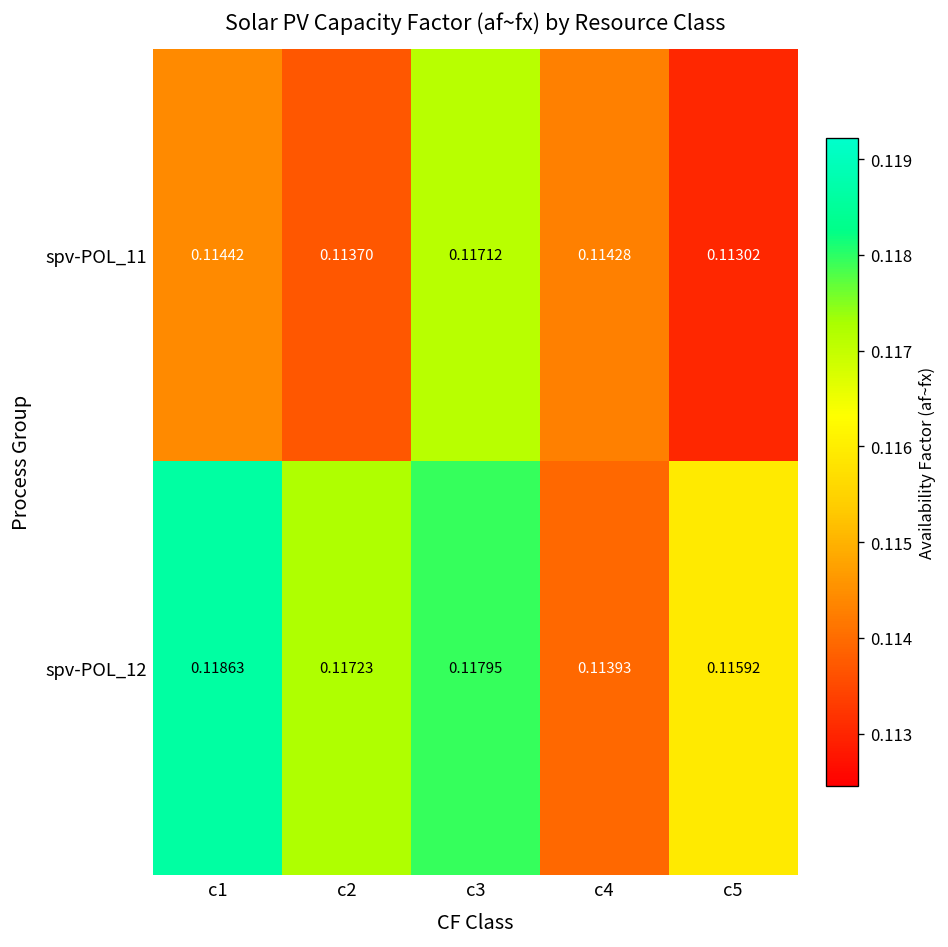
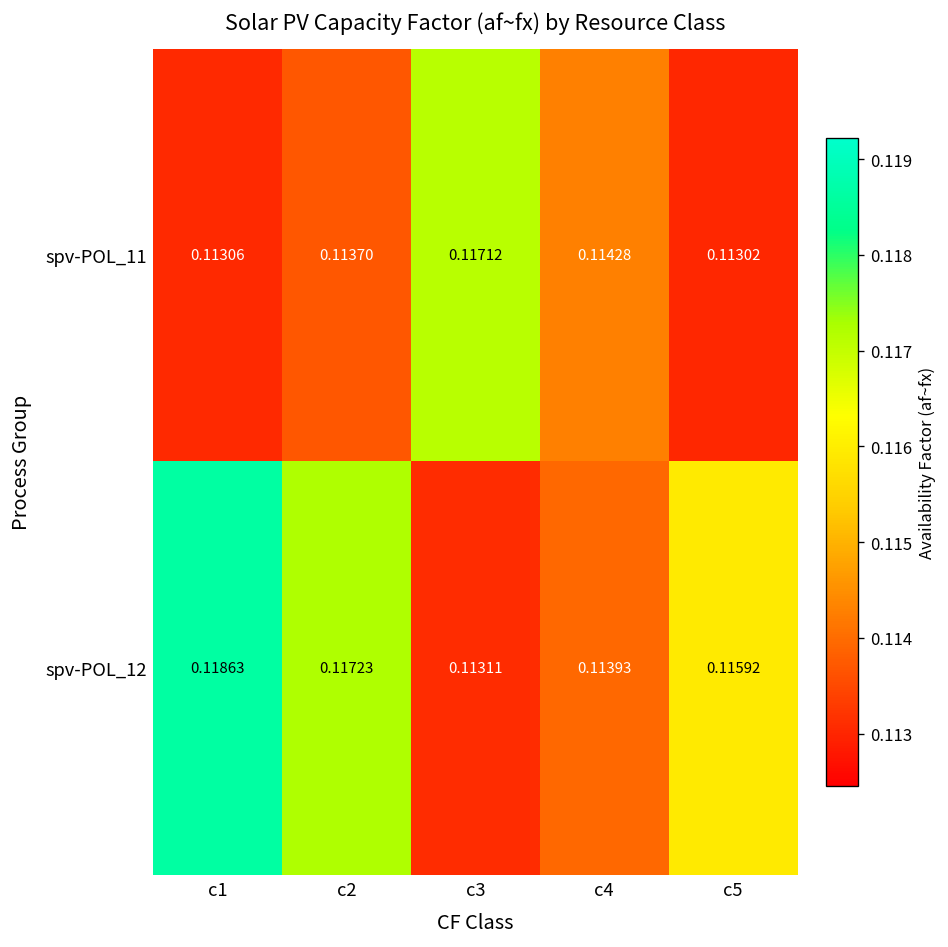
spv-POL_11, c1: 0.11442 -> 0.11306
spv-POL_12, c3: 0.11795 -> 0.11311
